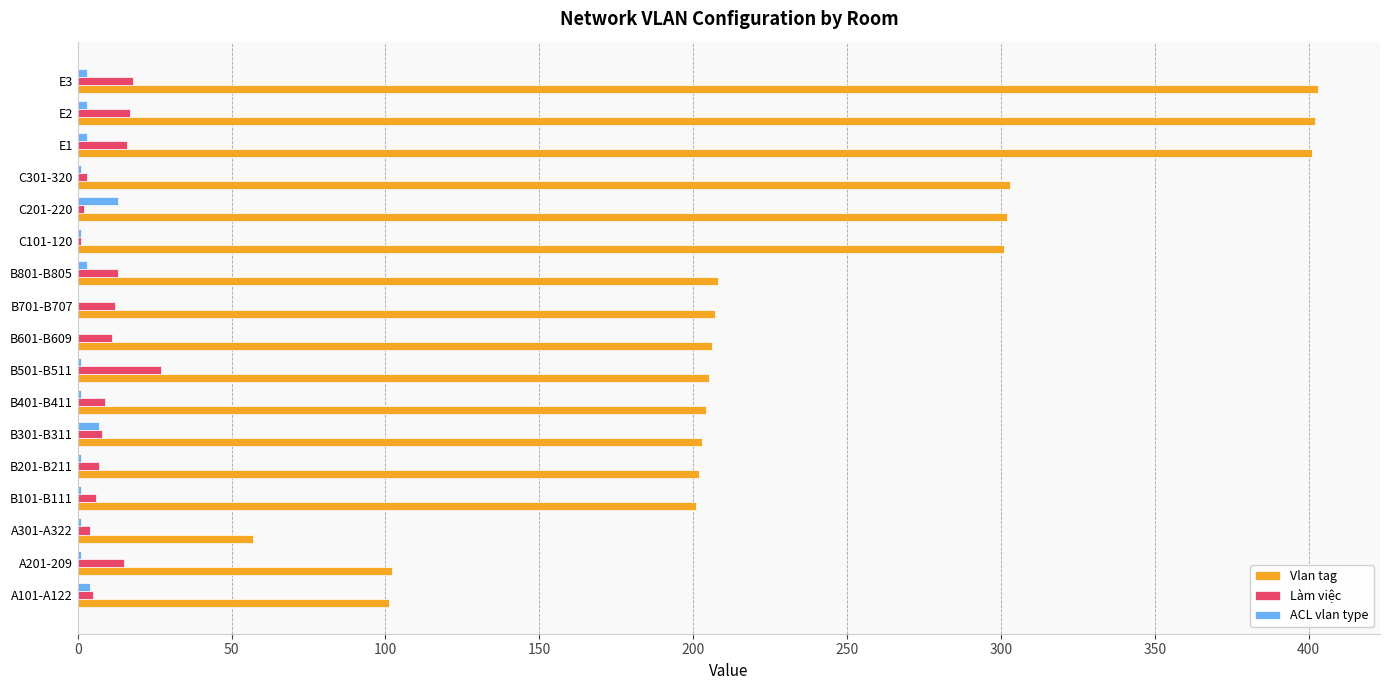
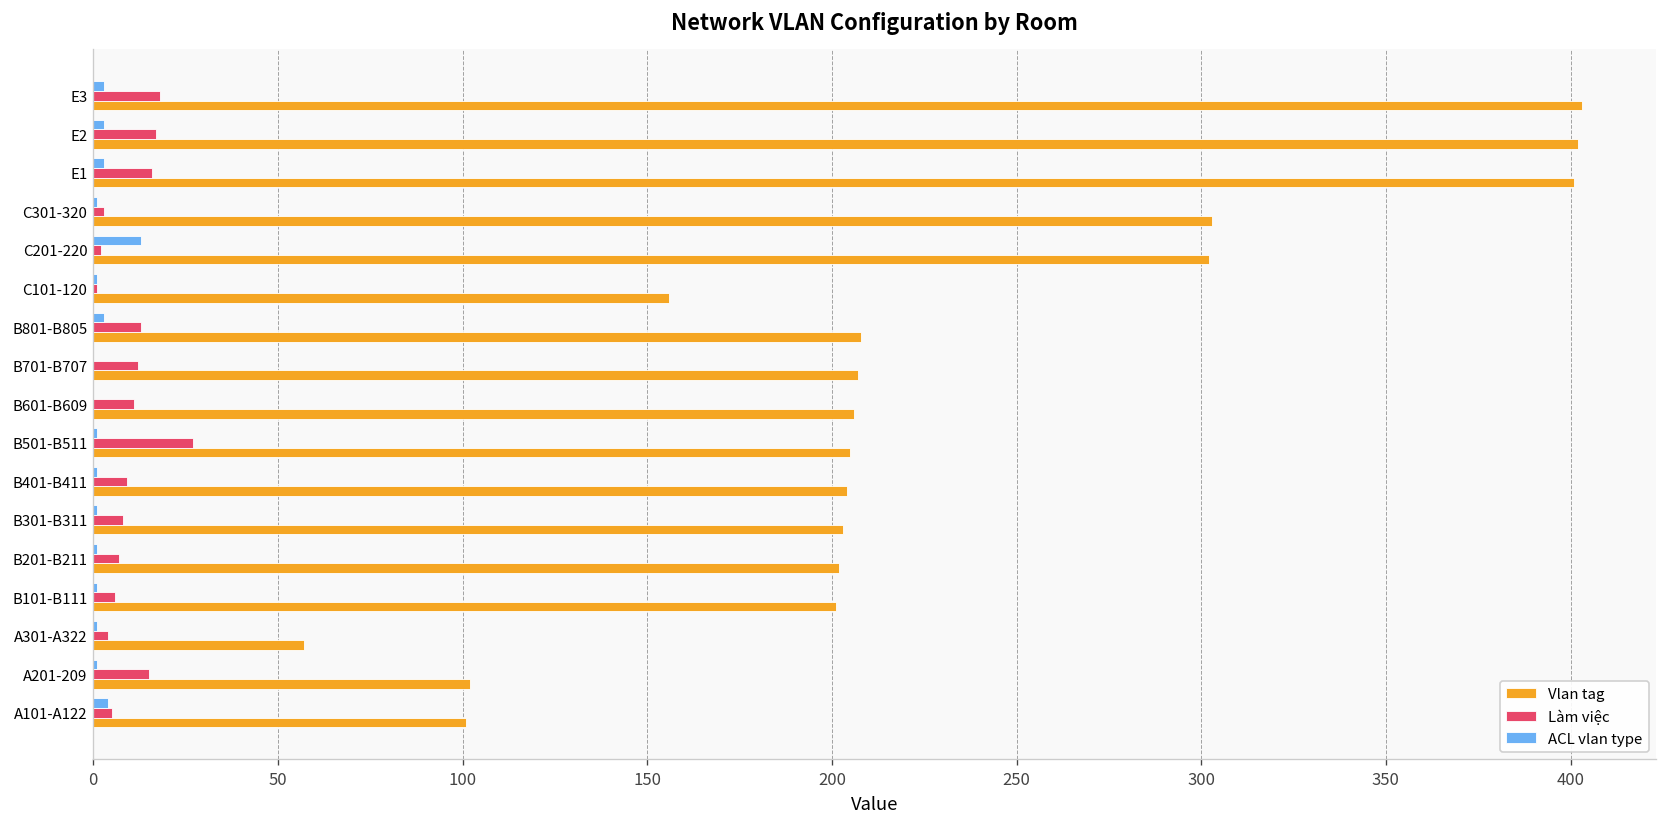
Vlan tag, C101-120: 301 -> 156
ACL vlan type, B301-B311: 7 -> 1
